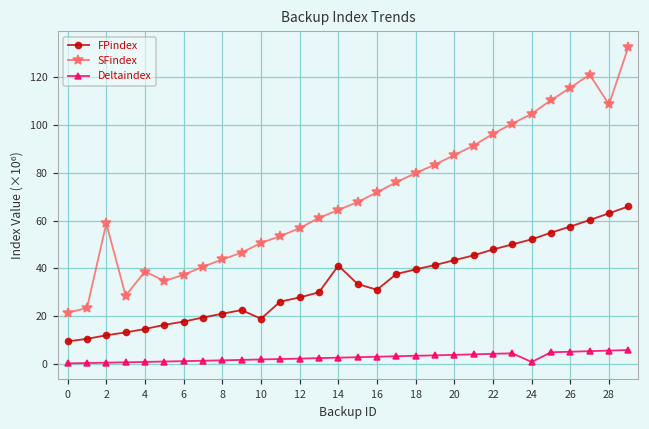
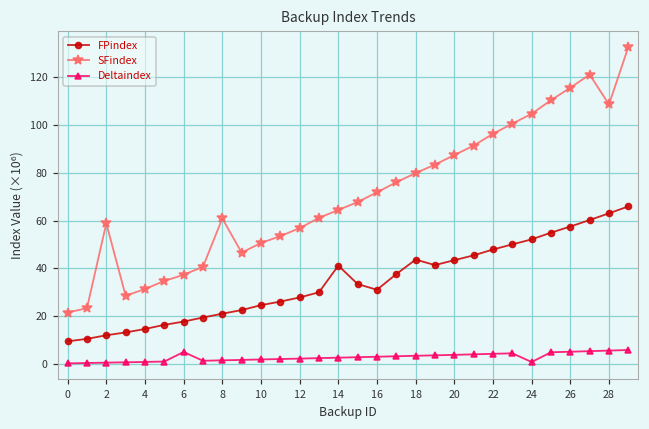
SFindex, 4: 39 -> 31
Deltaindex, 6: 1 -> 5
SFindex, 8: 44 -> 61
FPindex, 10: 19 -> 25
FPindex, 18: 40 -> 44
